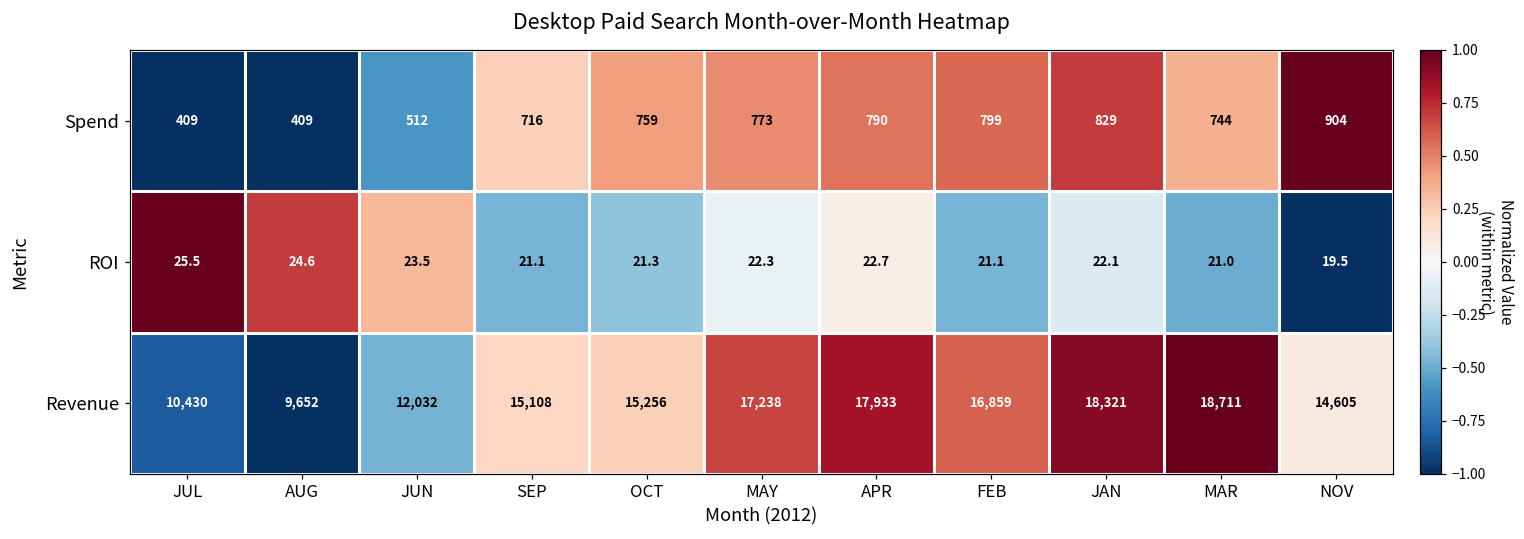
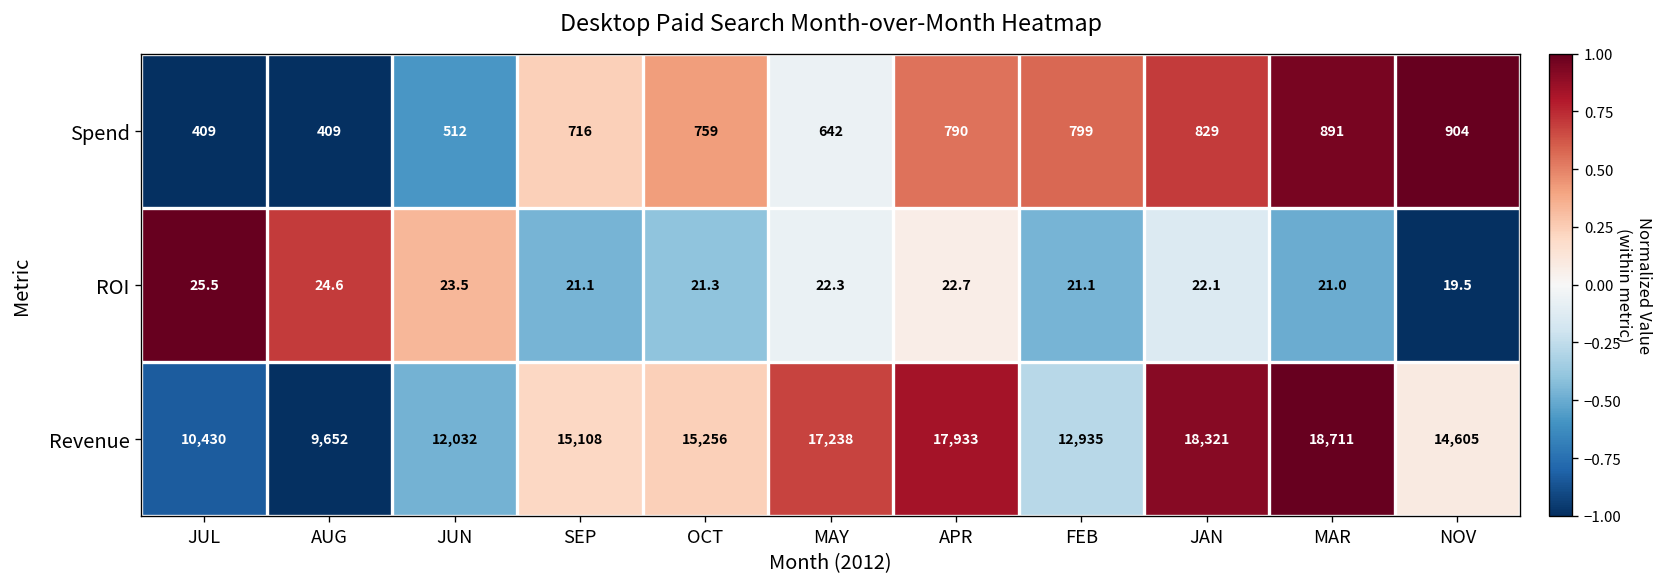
Spend, MAY: 773 -> 642
Spend, MAR: 744 -> 891
Revenue, FEB: 16,859 -> 12,935
